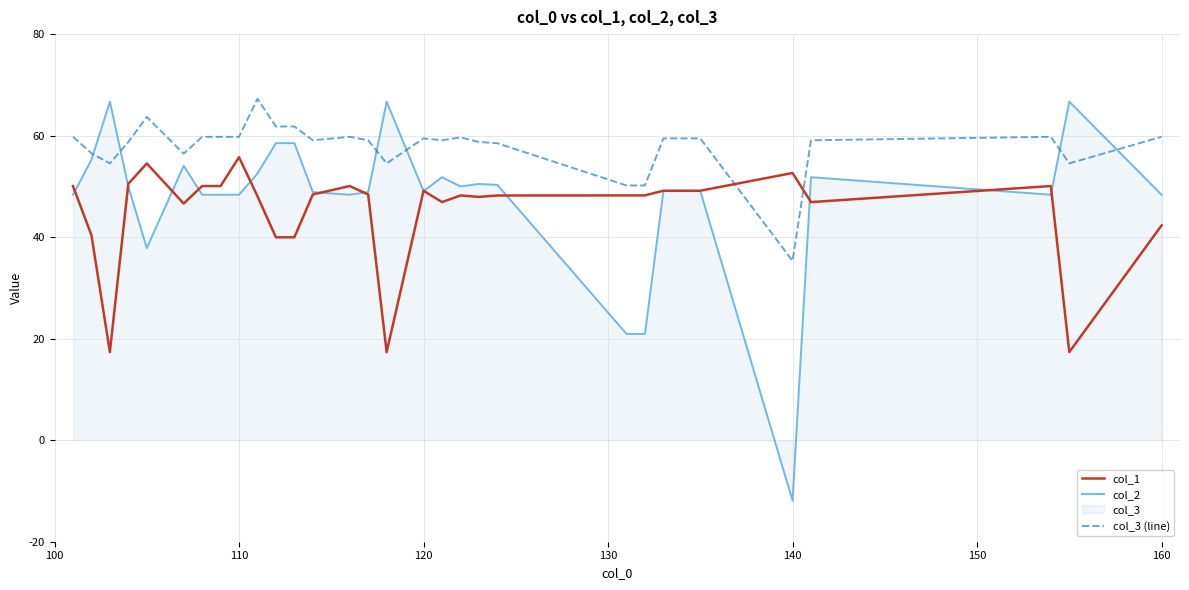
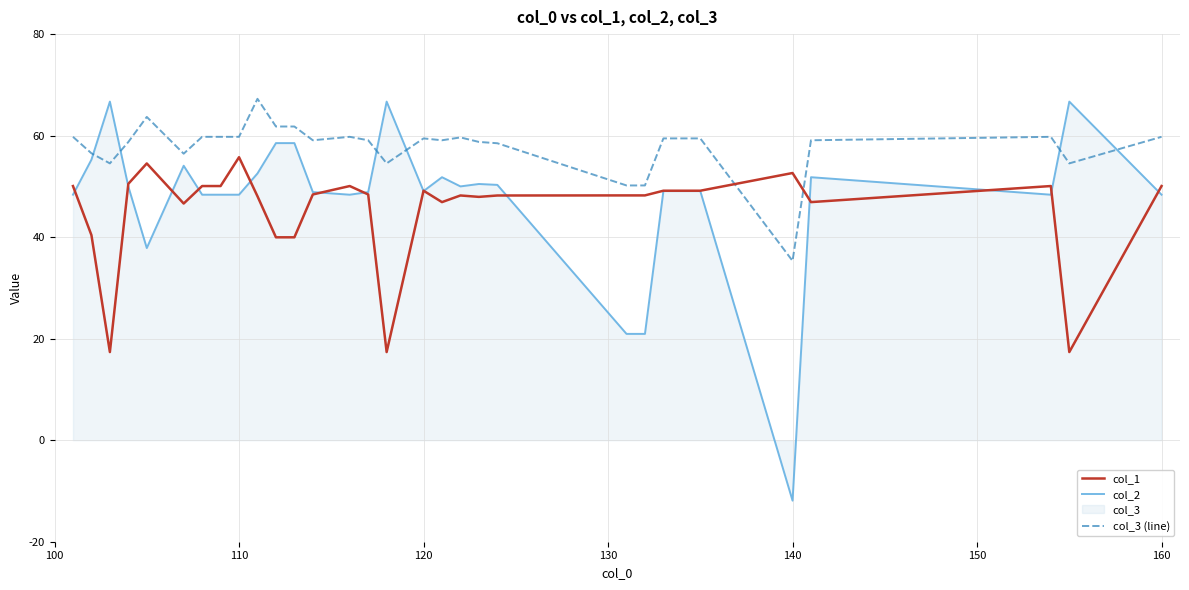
col_1, 160: 42 -> 50
